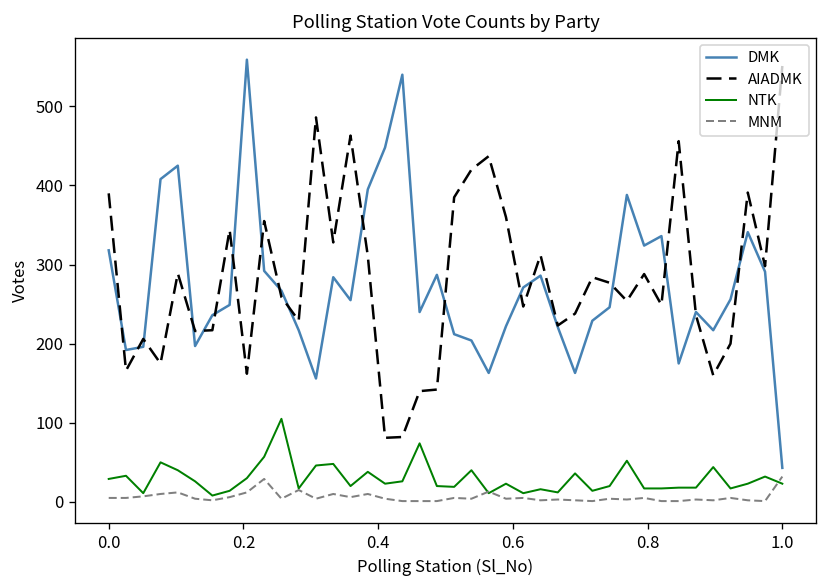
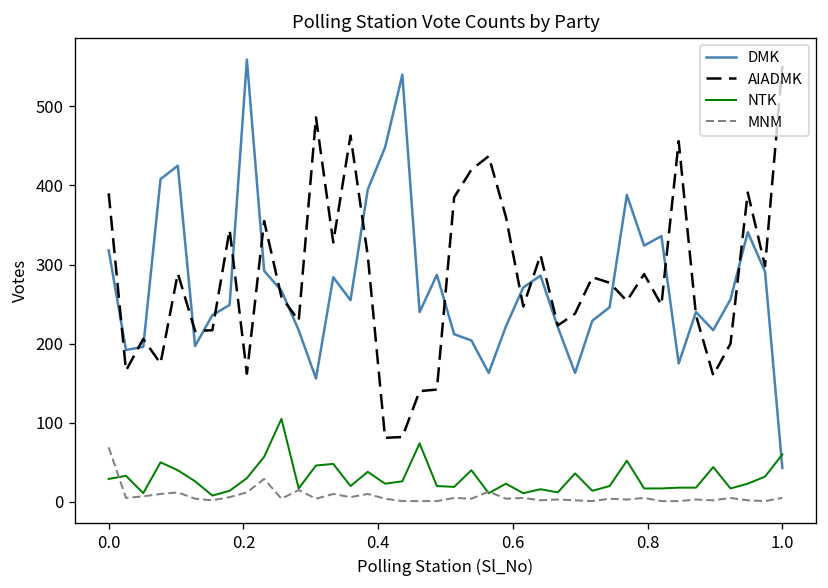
MNM, 0.0: 10 -> 70
NTK, 1.0: 20 -> 60
MNM, 1.0: 30 -> 10
